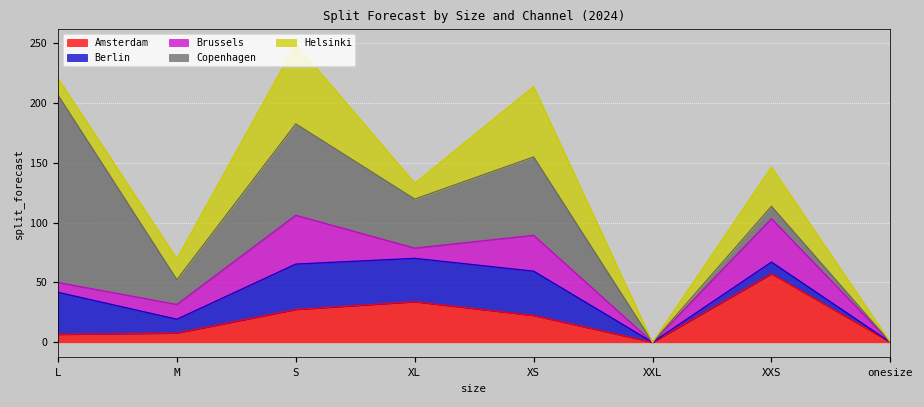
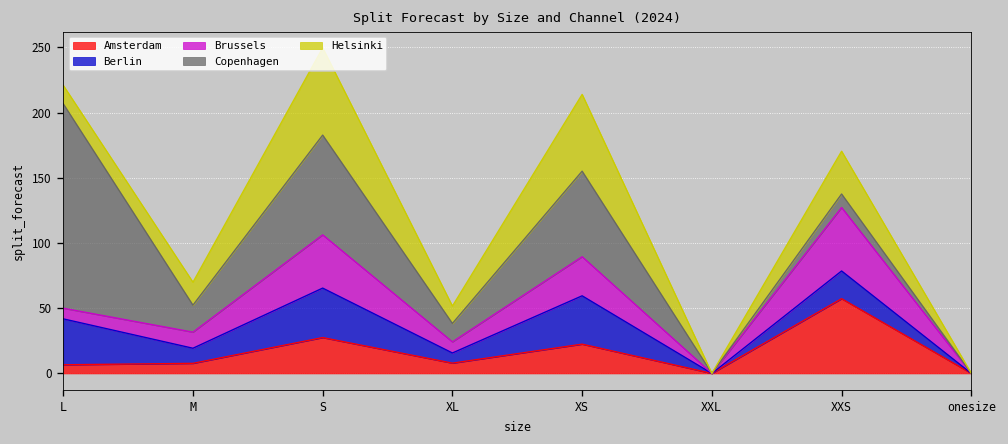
Amsterdam, XL: 34 -> 8
Berlin, XL: 36 -> 8
Copenhagen, XL: 41 -> 14
Berlin, XXS: 10 -> 21
Brussels, XXS: 36 -> 49
